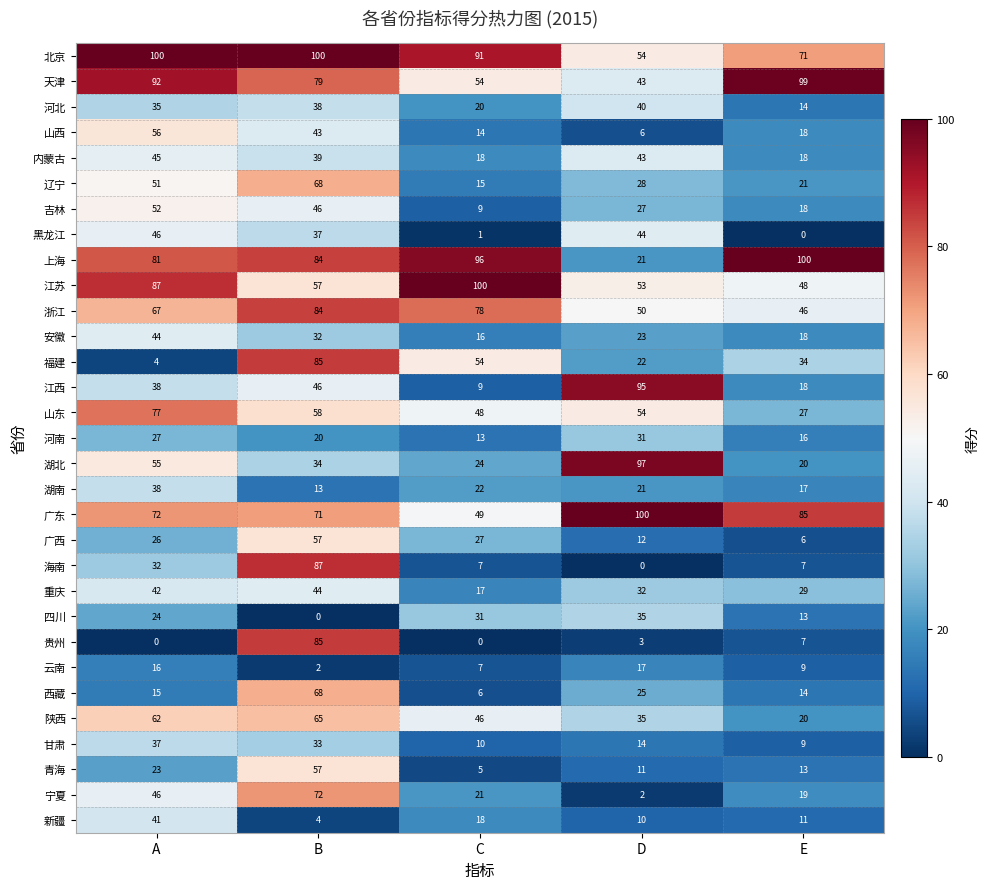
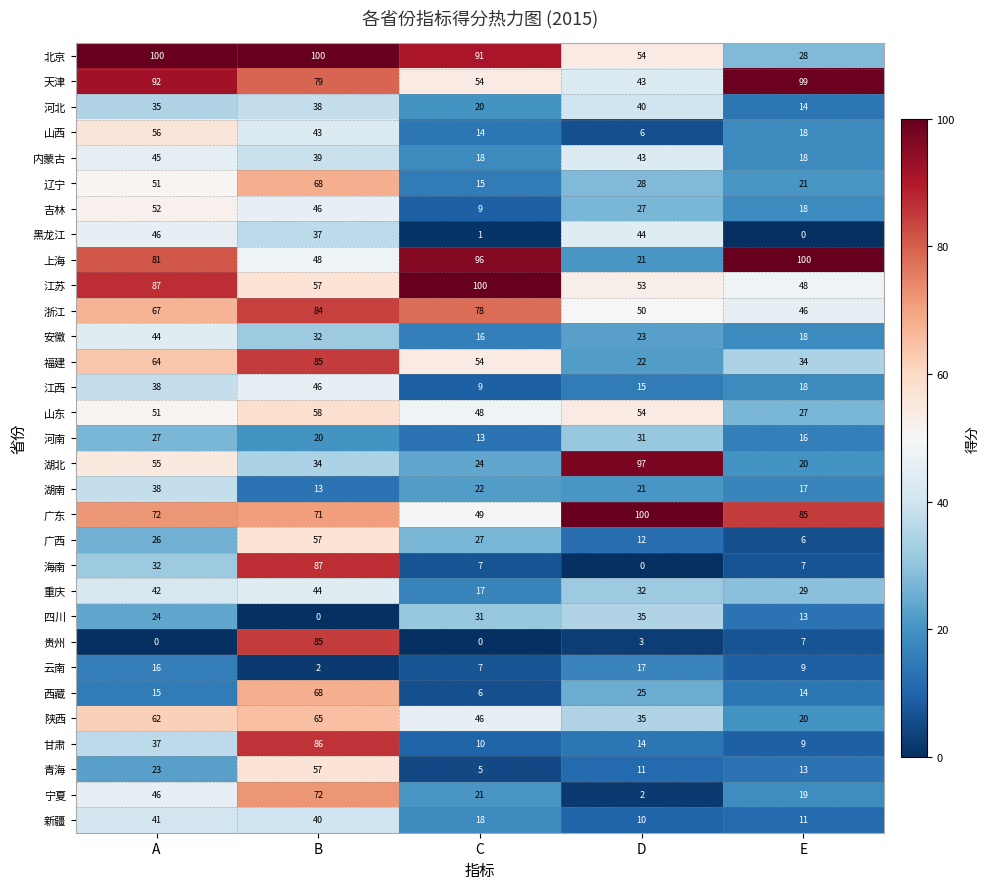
北京, E: 71 -> 28
上海, B: 84 -> 48
福建, A: 4 -> 64
江西, D: 95 -> 15
山东, A: 77 -> 51
甘肃, B: 33 -> 86
新疆, B: 4 -> 40
